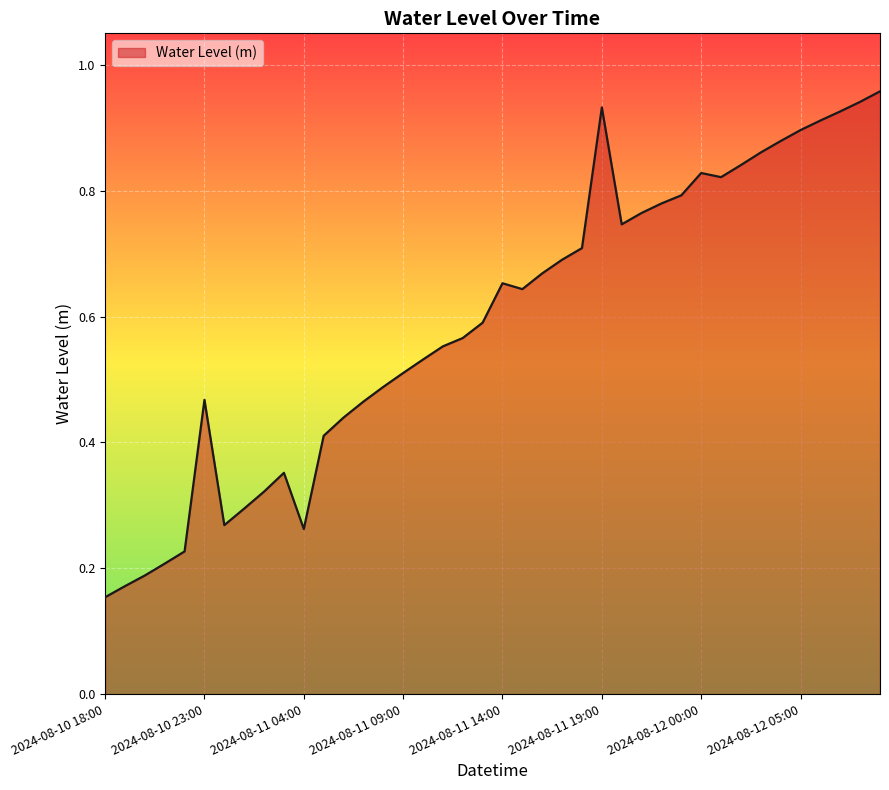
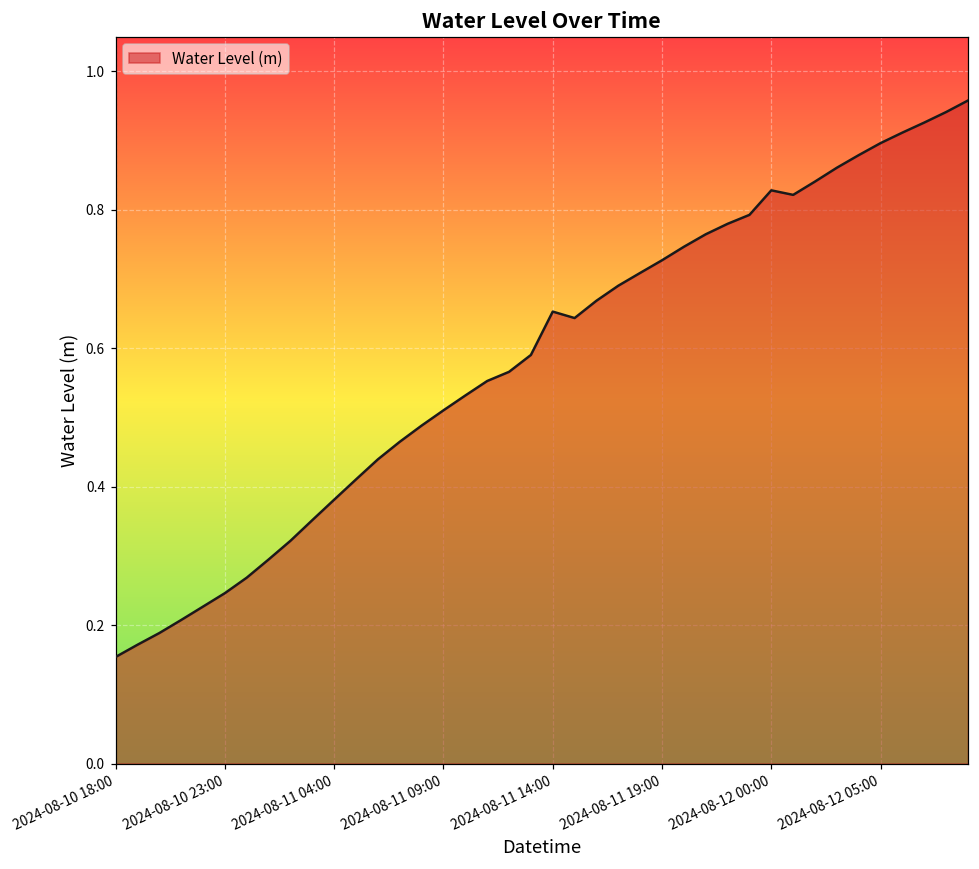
2024-08-10 23:00: 0.47 -> 0.25
2024-08-11 04:00: 0.26 -> 0.38
2024-08-11 19:00: 0.93 -> 0.73
